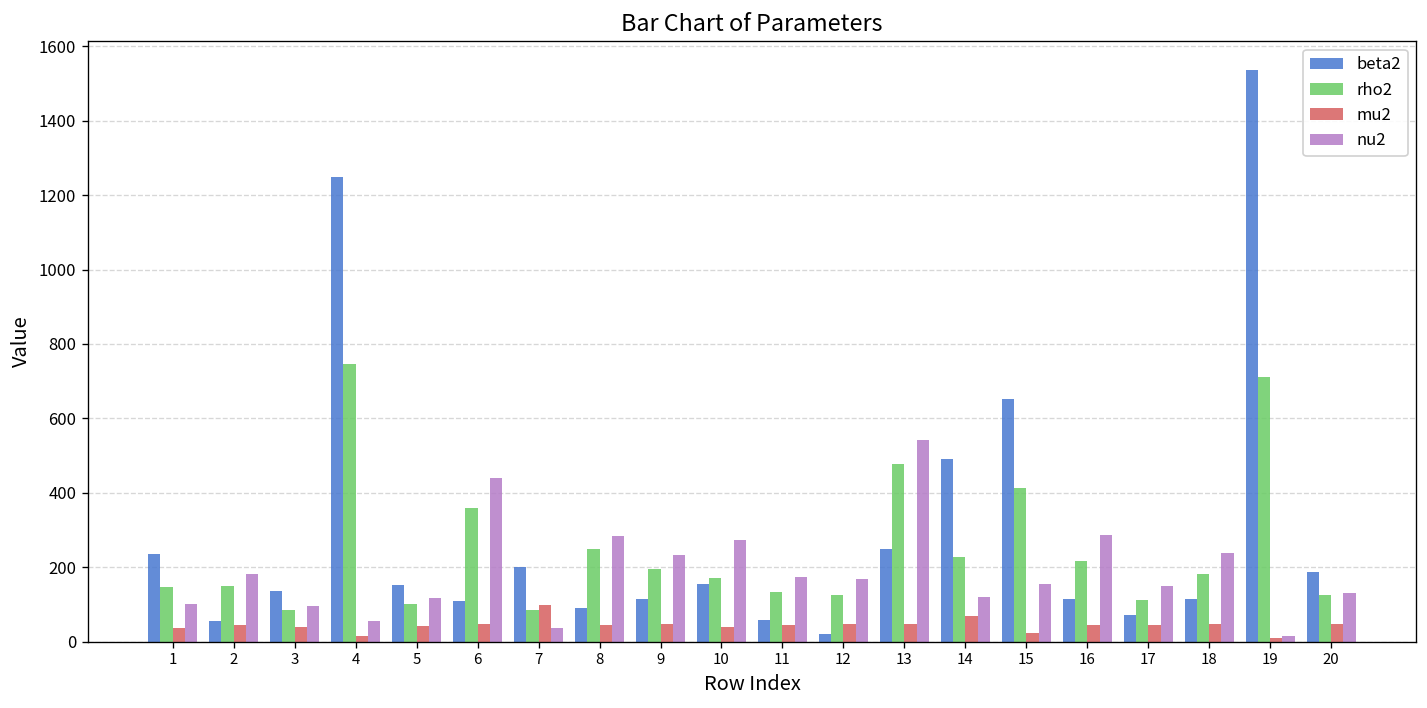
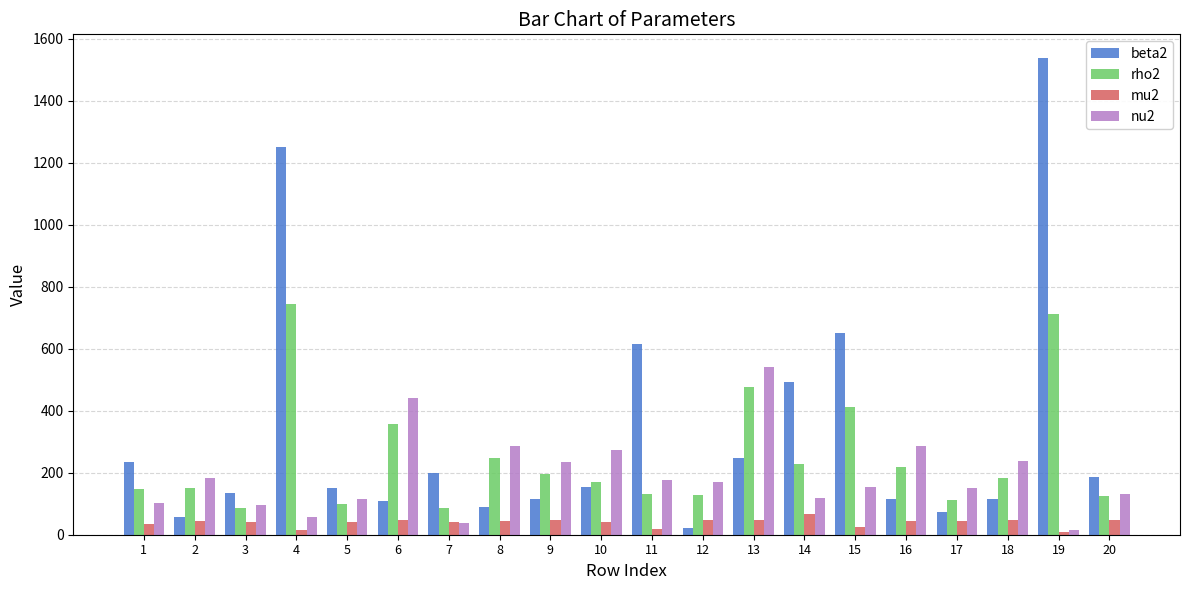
mu2, 7: 100 -> 40
beta2, 11: 60 -> 610
mu2, 11: 50 -> 20
